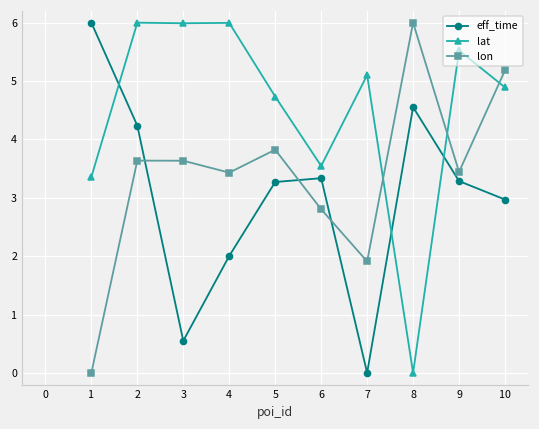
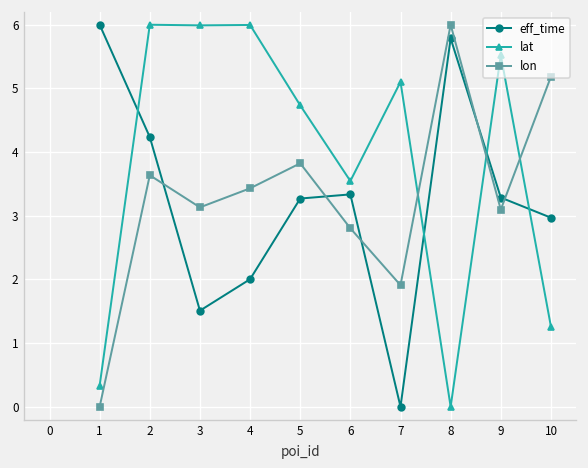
lat, 1: 3.4 -> 0.3
eff_time, 3: 0.5 -> 1.5
lon, 3: 3.6 -> 3.1
eff_time, 8: 4.6 -> 5.8
lon, 9: 3.4 -> 3.1
lat, 10: 4.9 -> 1.3
